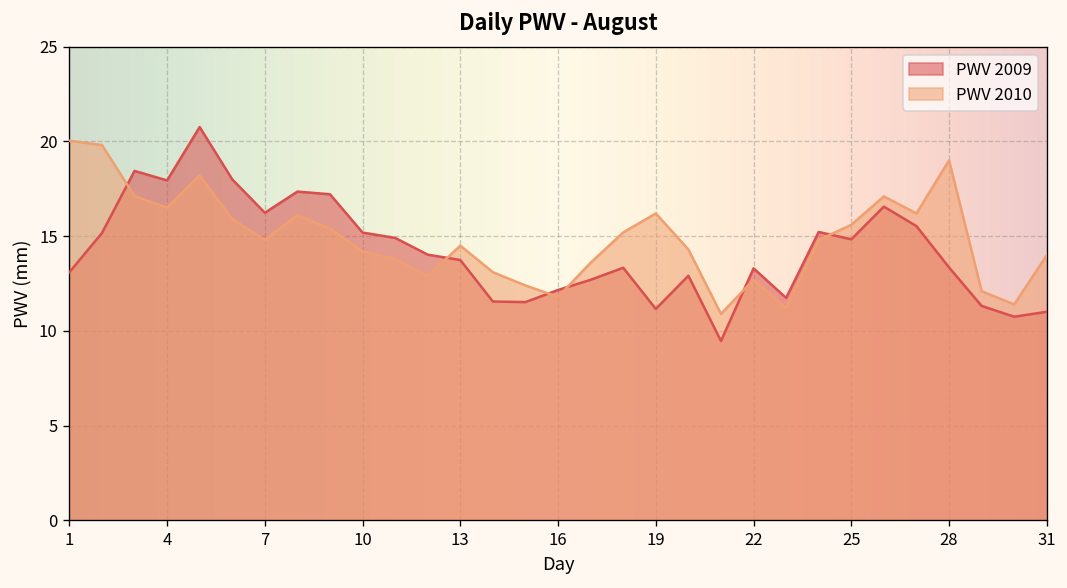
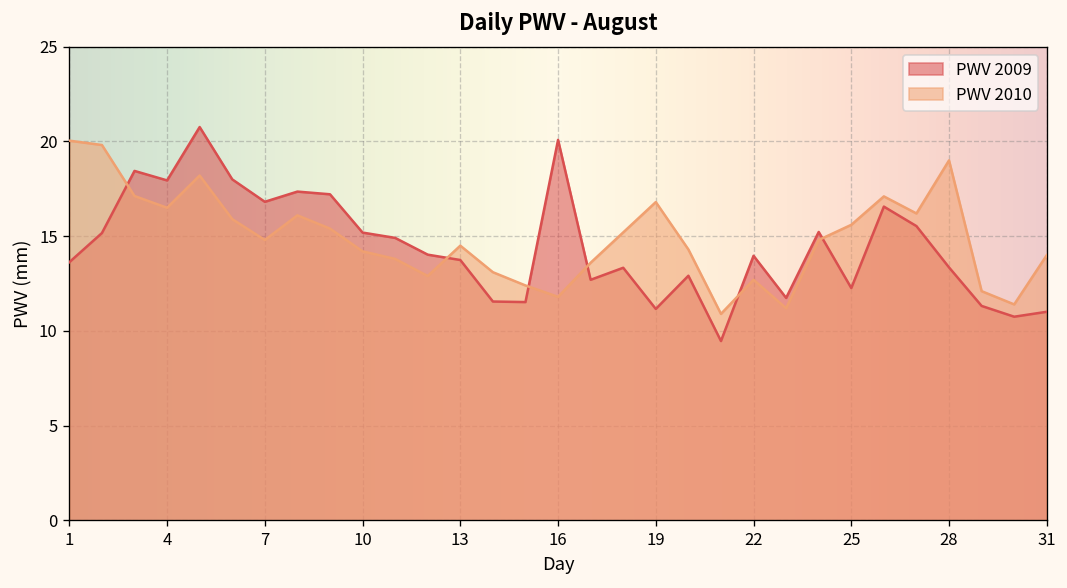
PWV 2009, 1: 13.1 -> 13.6
PWV 2009, 7: 16.2 -> 16.8
PWV 2009, 16: 12.2 -> 20.1
PWV 2010, 19: 16.2 -> 16.8
PWV 2009, 22: 13.3 -> 14.0
PWV 2009, 25: 14.8 -> 12.3
